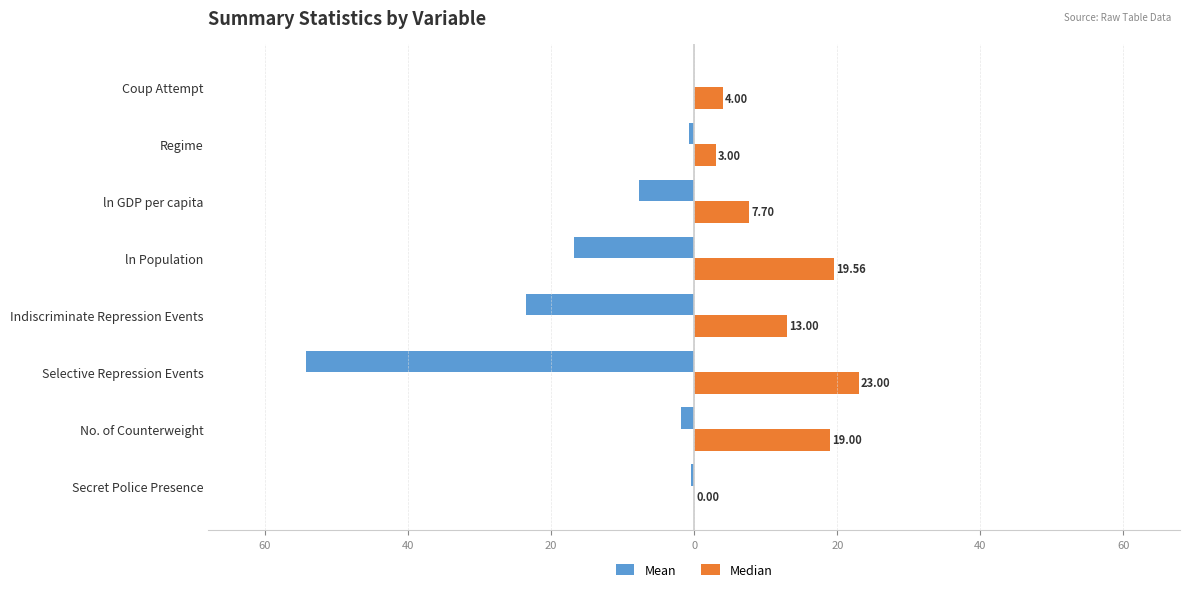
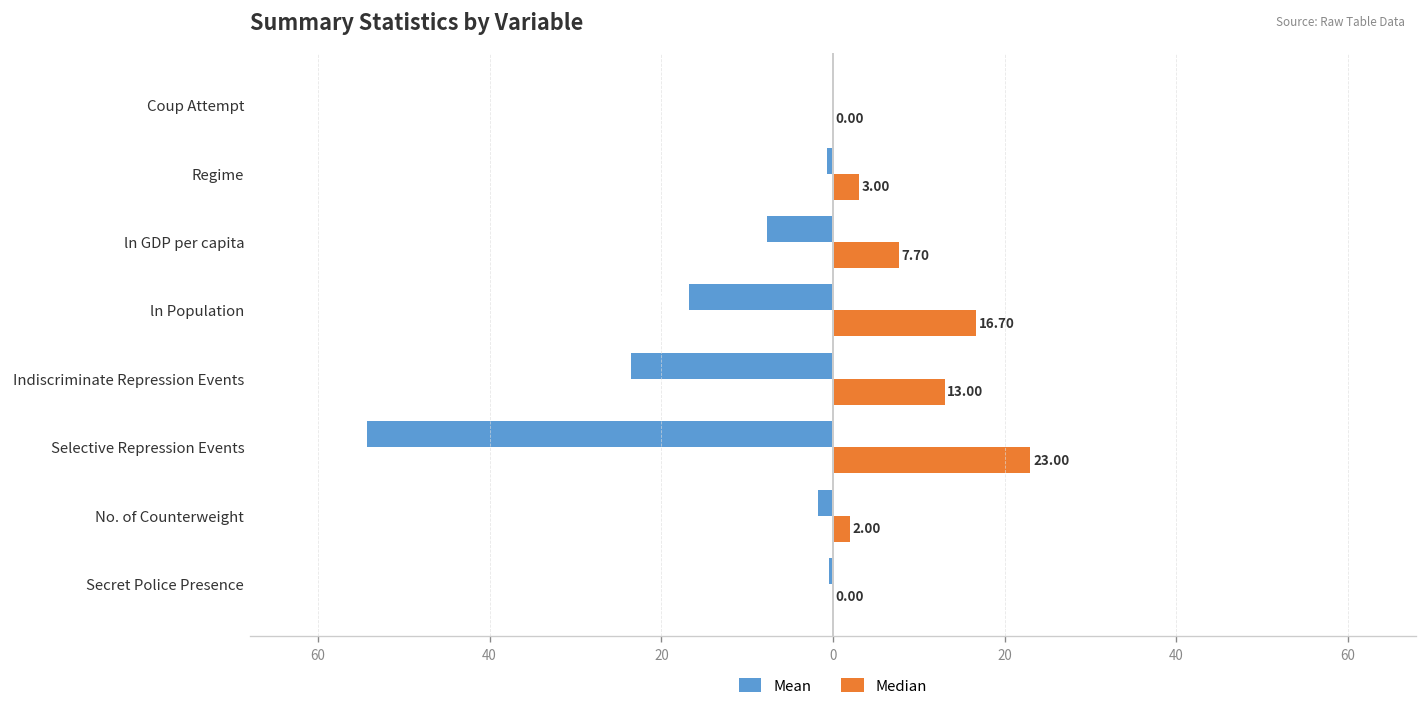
Median, Coup Attempt: 4.00 -> 0.00
Median, ln Population: 19.56 -> 16.70
Median, No. of Counterweight: 19.00 -> 2.00
